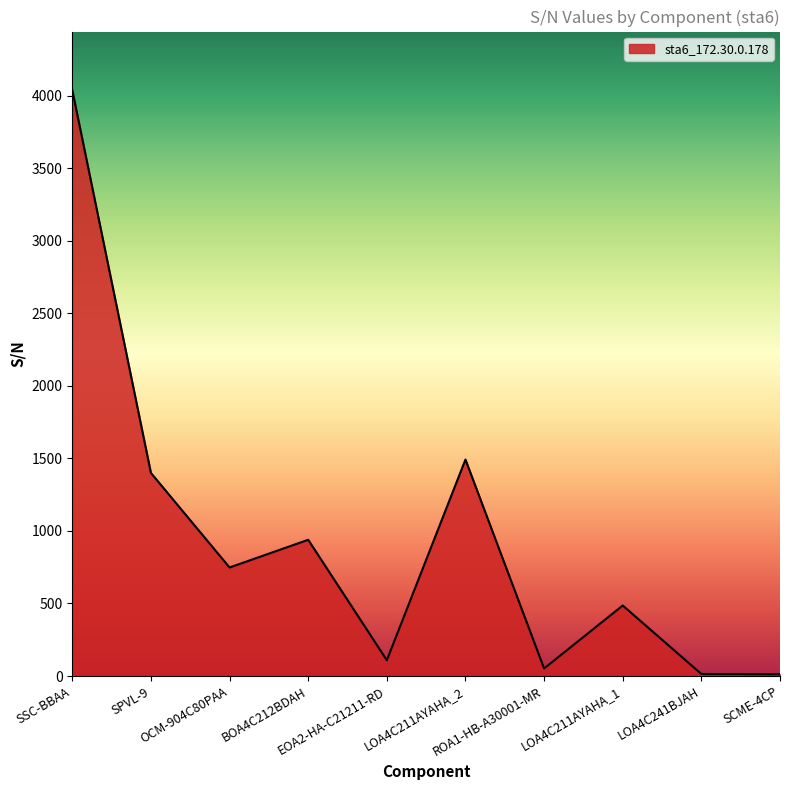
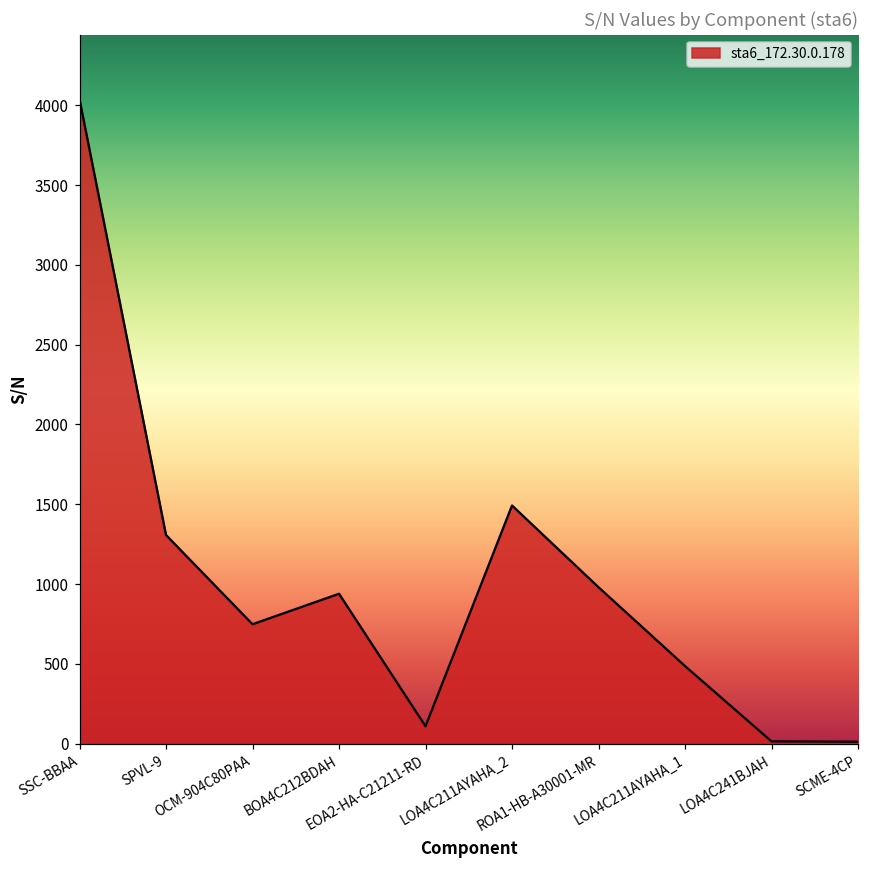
SPVL-9: 1400 -> 1310
ROA1-HB-A30001-MR: 50 -> 980
